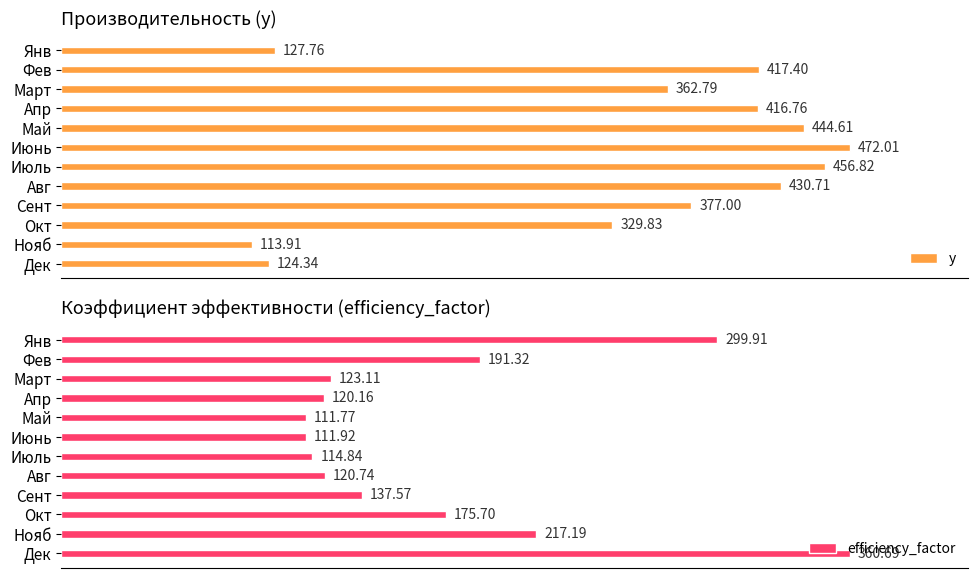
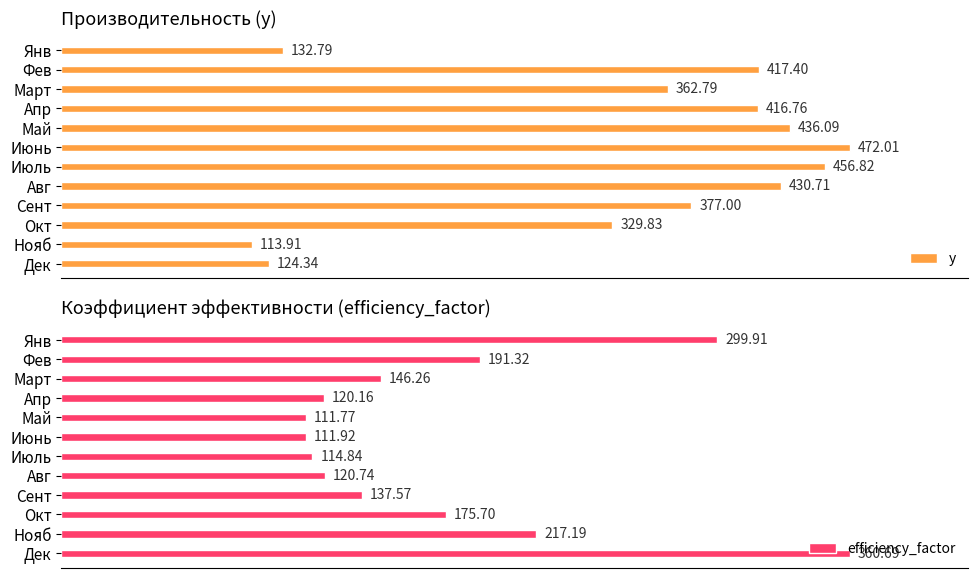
Производительность (y), Янв: 127.76 -> 132.79
Производительность (y), Май: 444.61 -> 436.09
Коэффициент эффективности (efficiency_factor), Март: 123.11 -> 146.26
